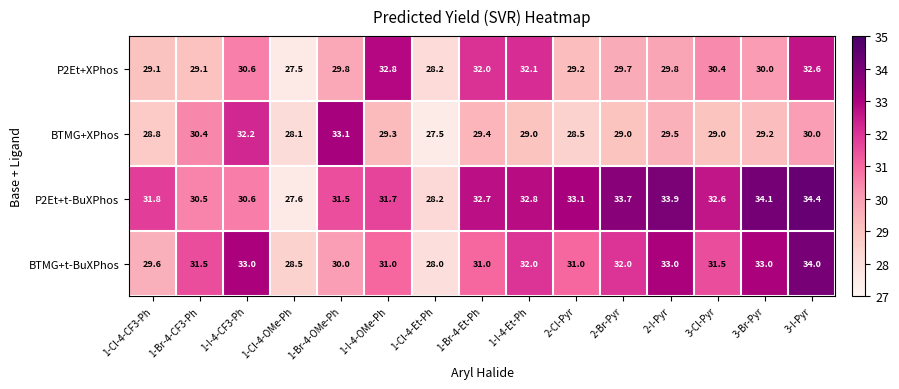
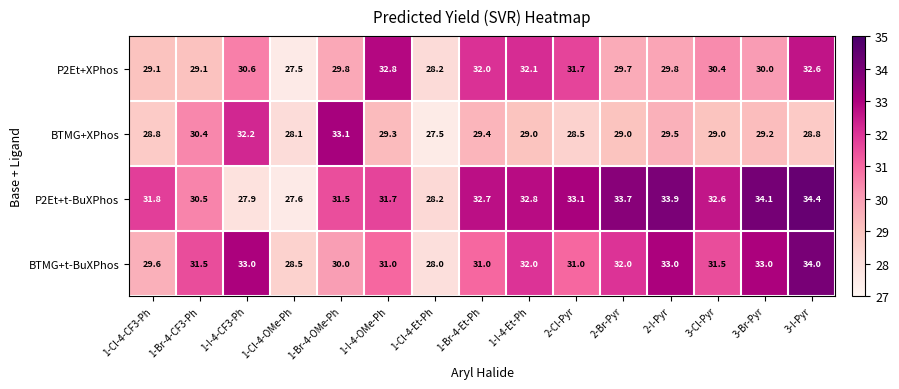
P2Et+XPhos, 2-Cl-Pyr: 29.2 -> 31.7
BTMG+XPhos, 3-I-Pyr: 30.0 -> 28.8
P2Et+t-BuXPhos, 1-I-4-CF3-Ph: 30.6 -> 27.9
